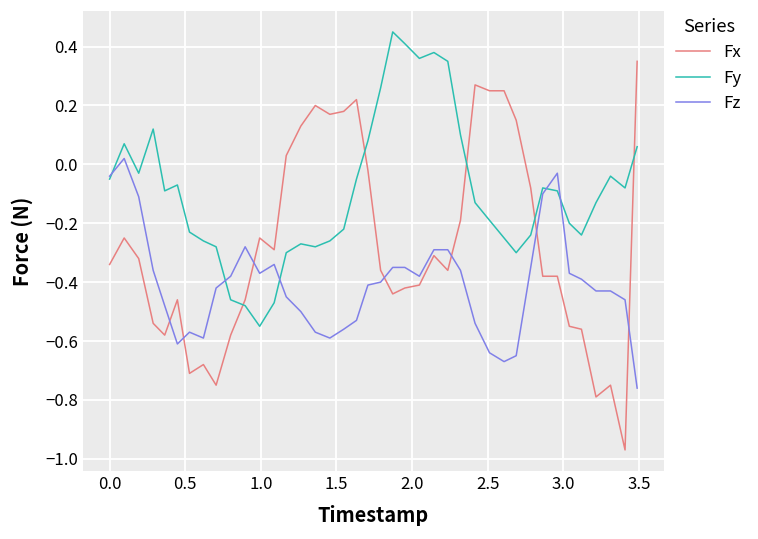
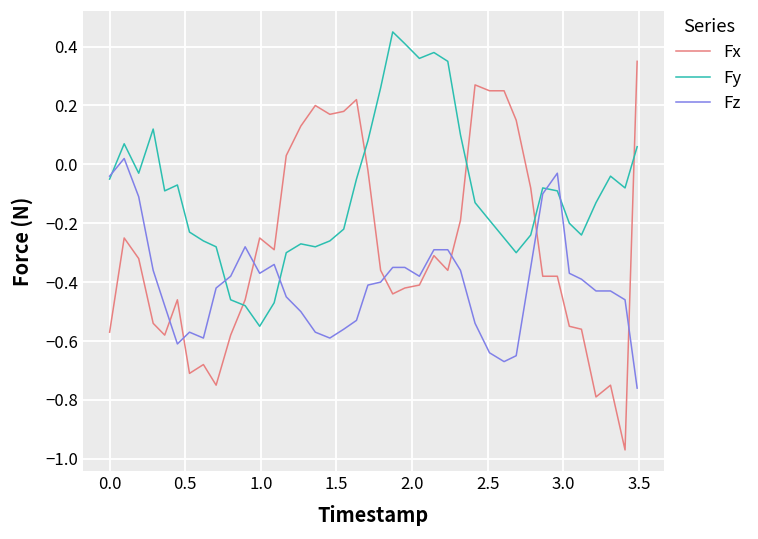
Fx, 0.0: -0.34 -> -0.57
